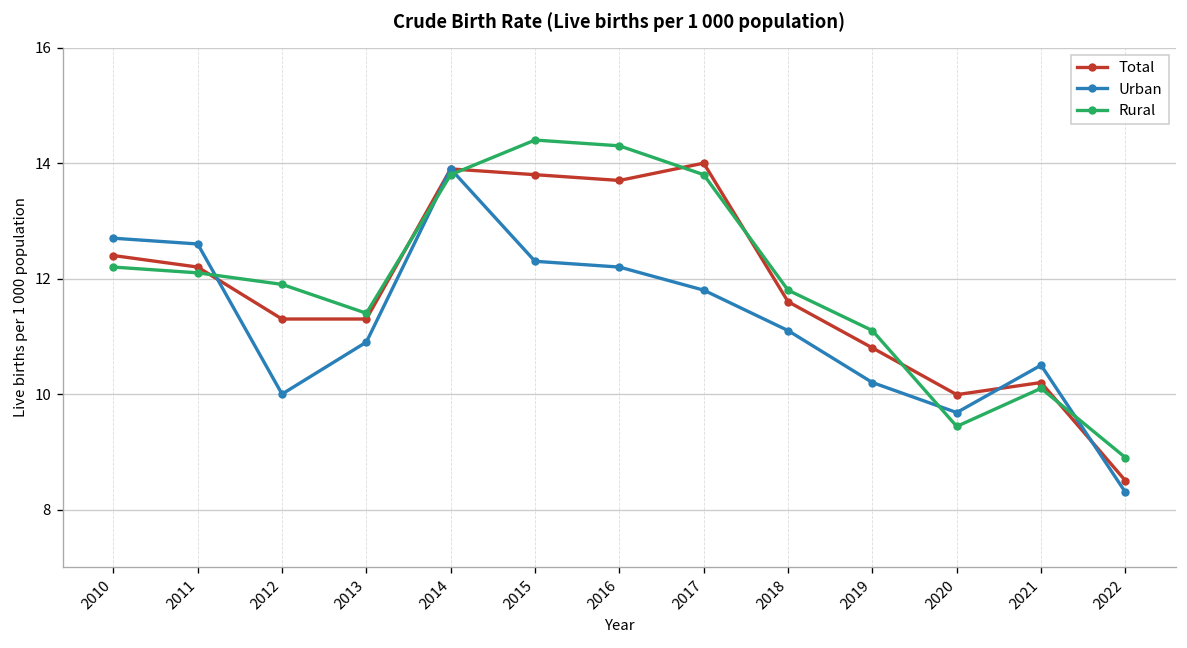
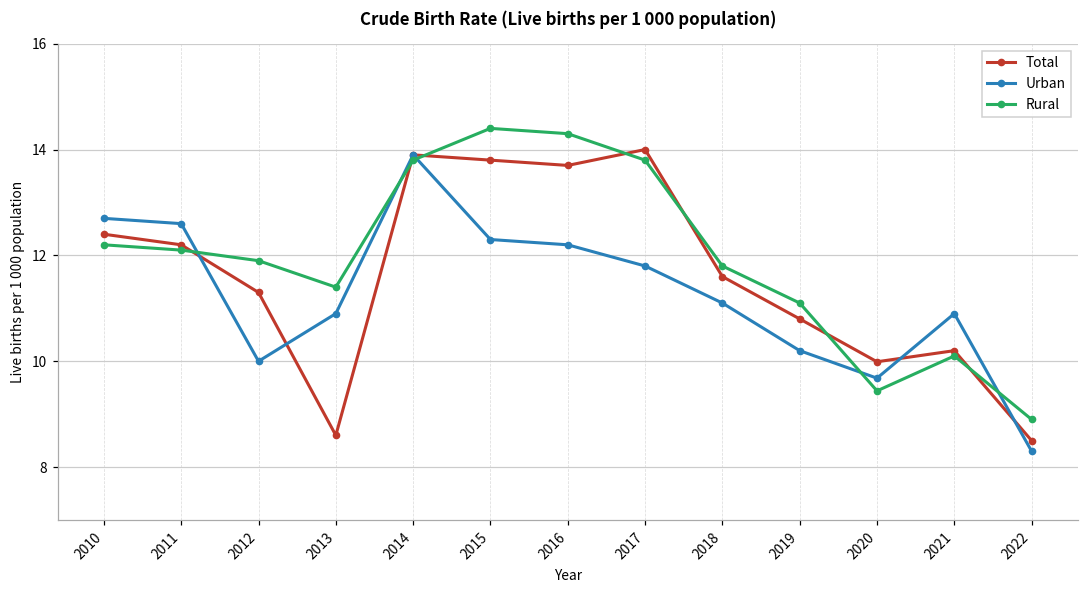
Total, 2013: 11.3 -> 8.6
Urban, 2021: 10.5 -> 10.9
